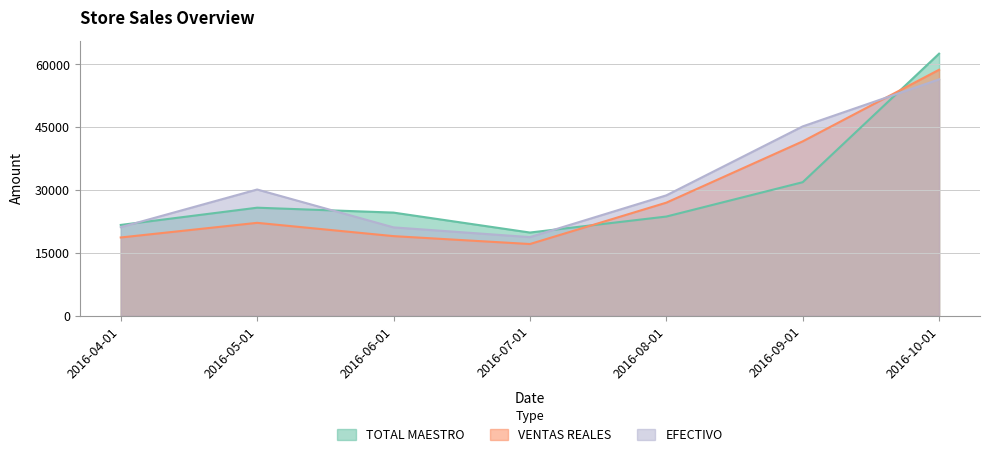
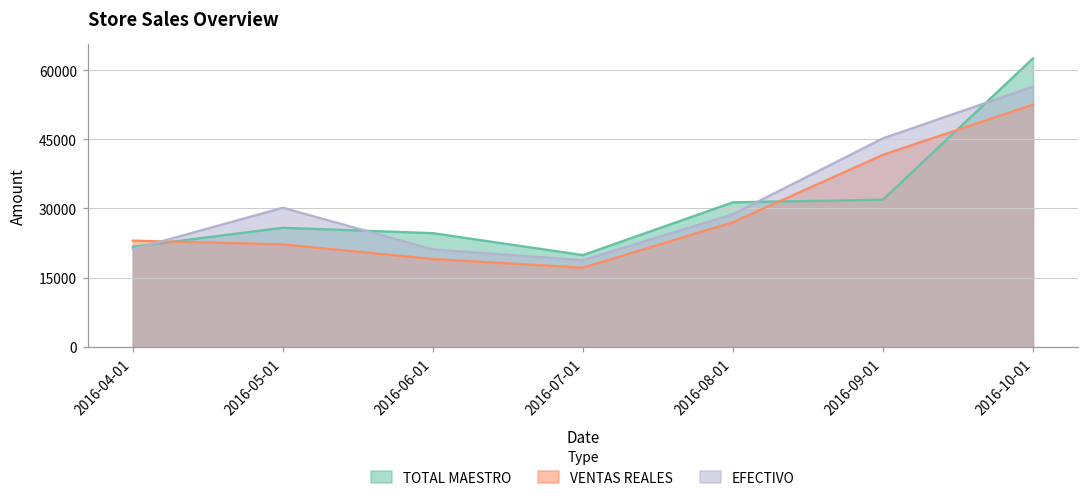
VENTAS REALES, 2016-04-01: 19000 -> 23000
TOTAL MAESTRO, 2016-08-01: 24000 -> 31000
VENTAS REALES, 2016-10-01: 59000 -> 53000
